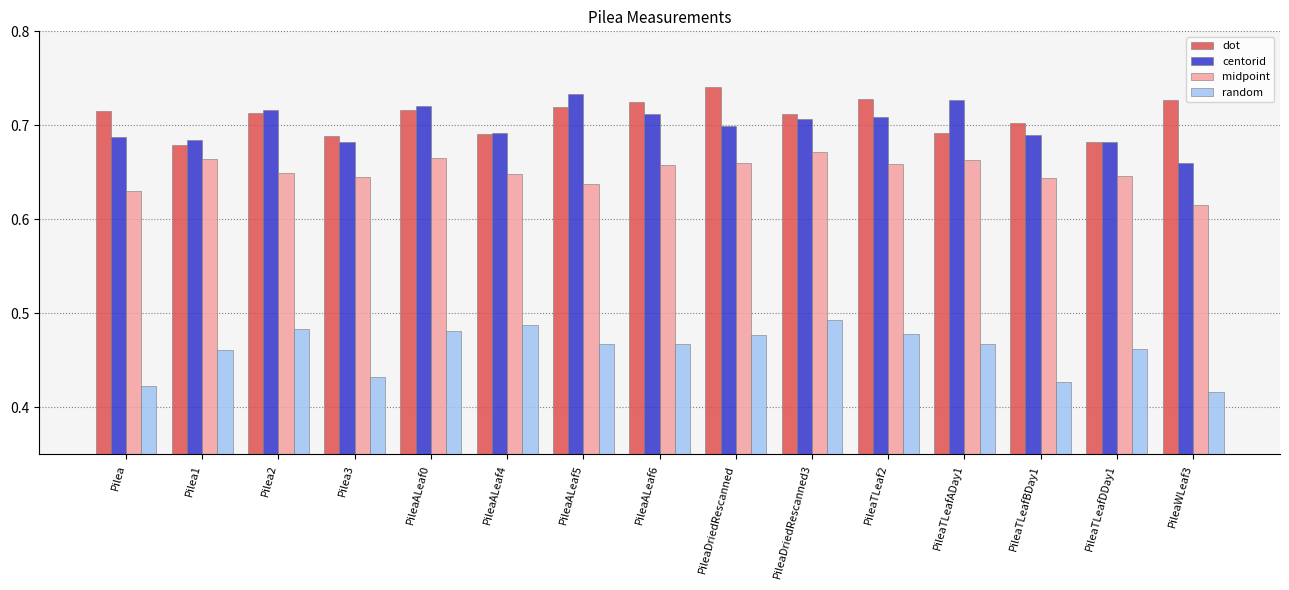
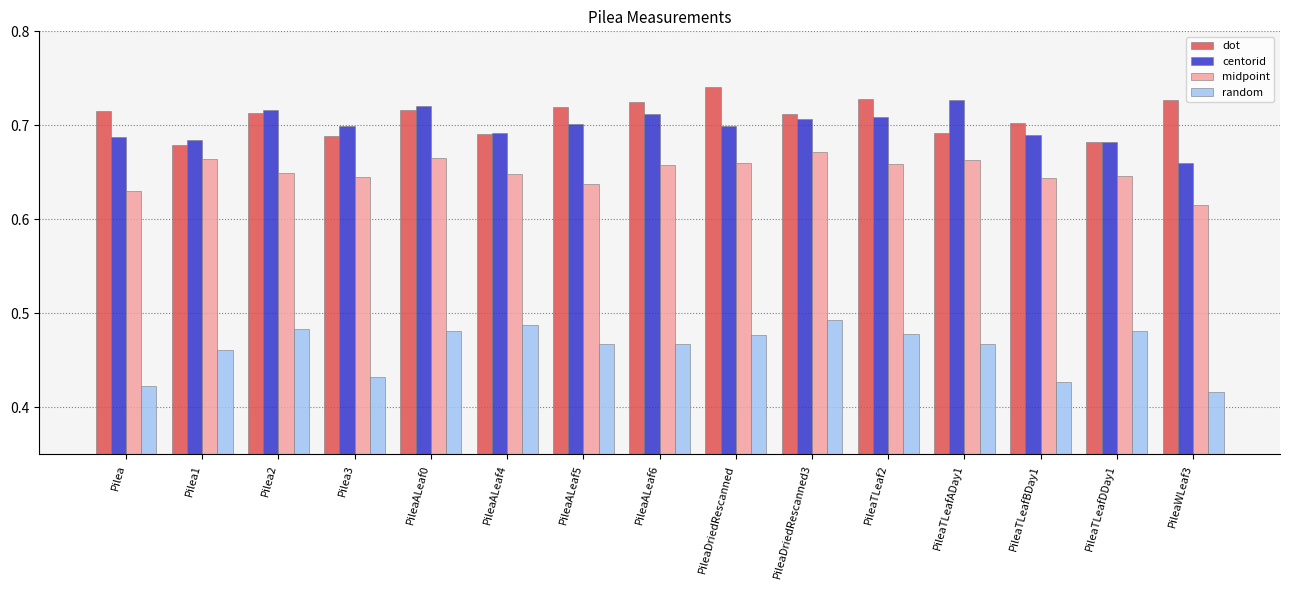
centorid, Pilea3: 0.68 -> 0.70
centorid, PileaALeaf5: 0.73 -> 0.70
random, PileaTLeafDDay1: 0.46 -> 0.48
